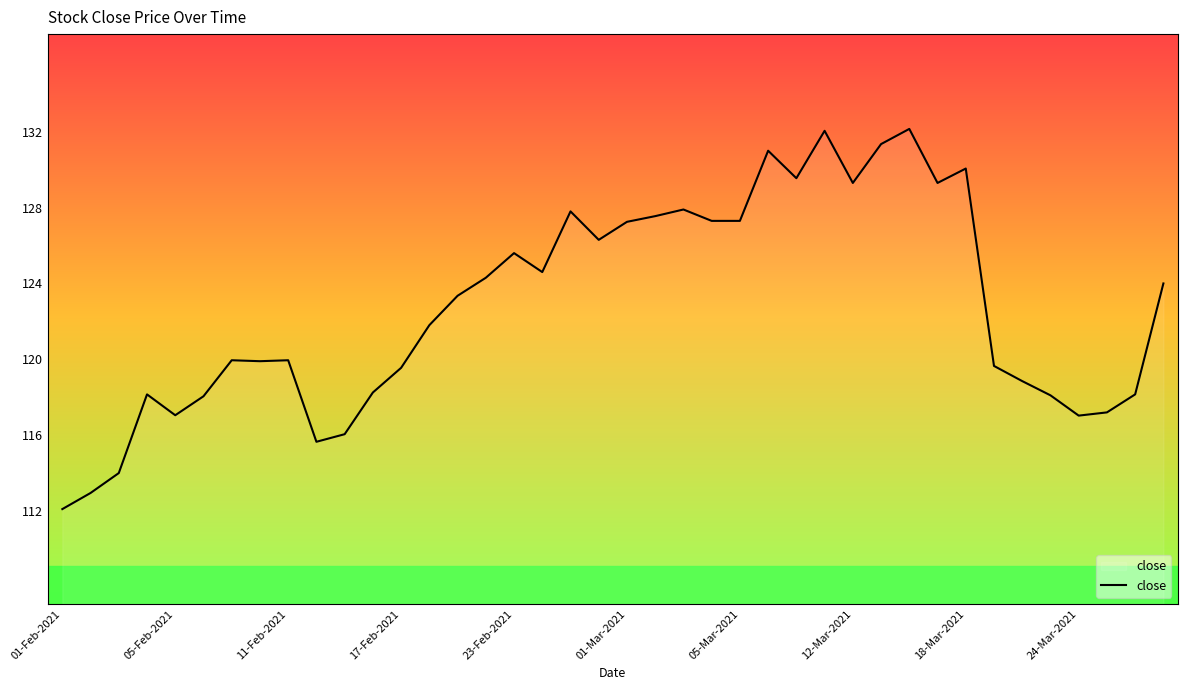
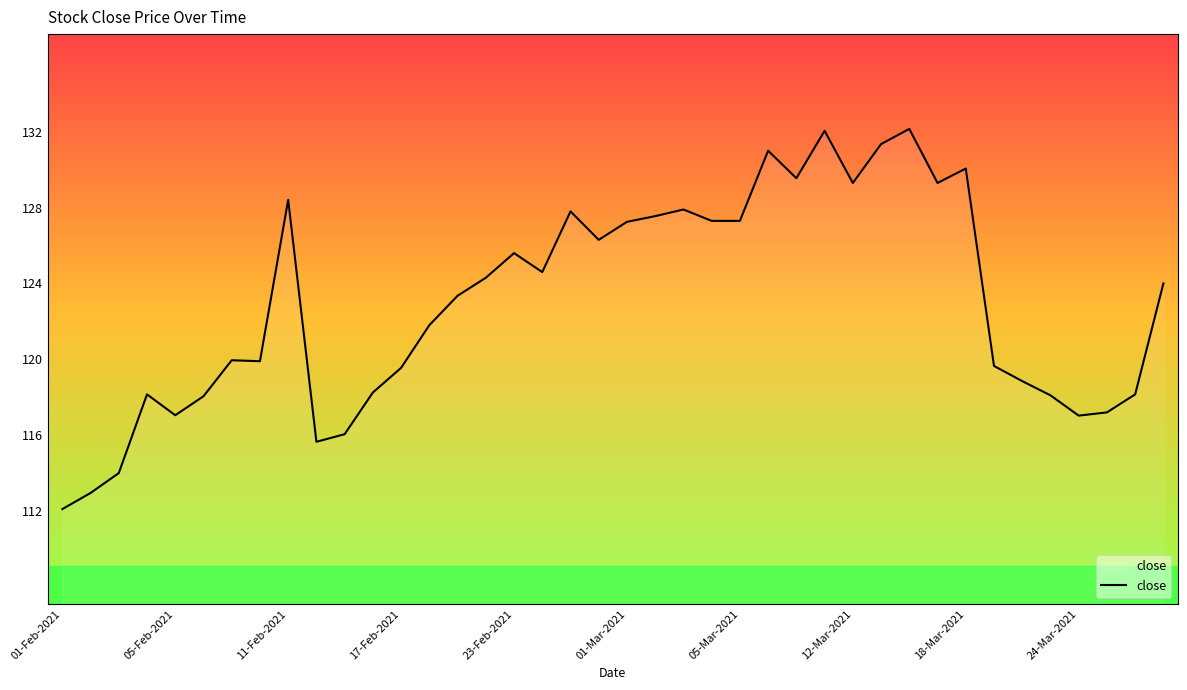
11-Feb-2021: 120.0 -> 128.4
